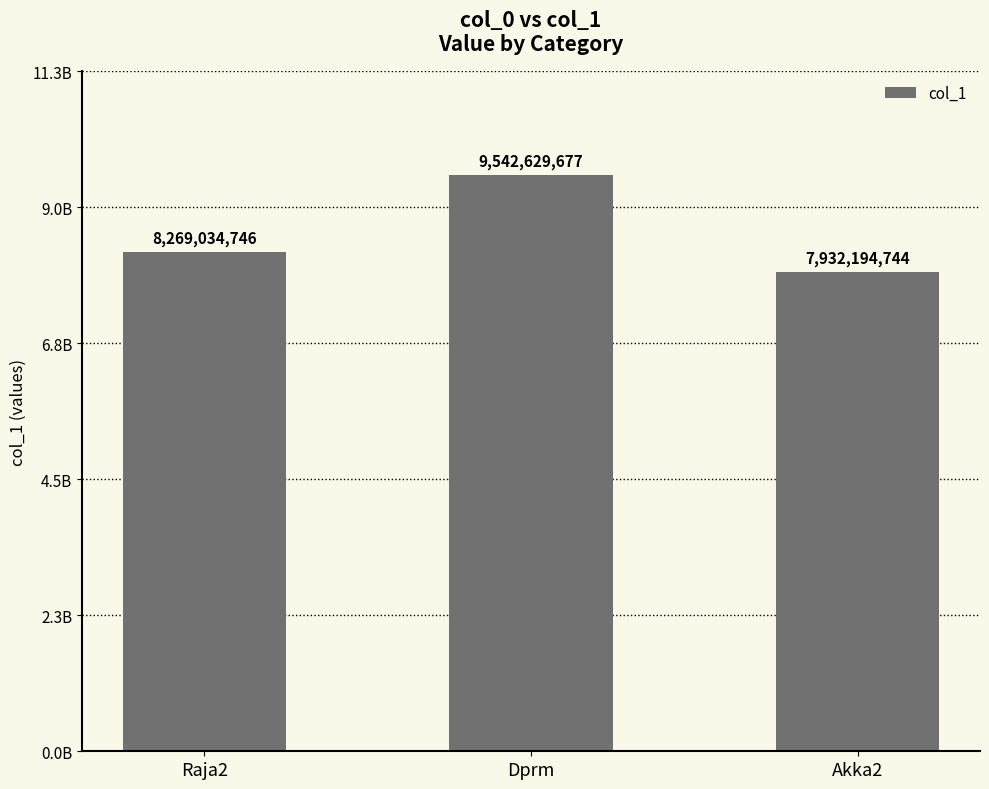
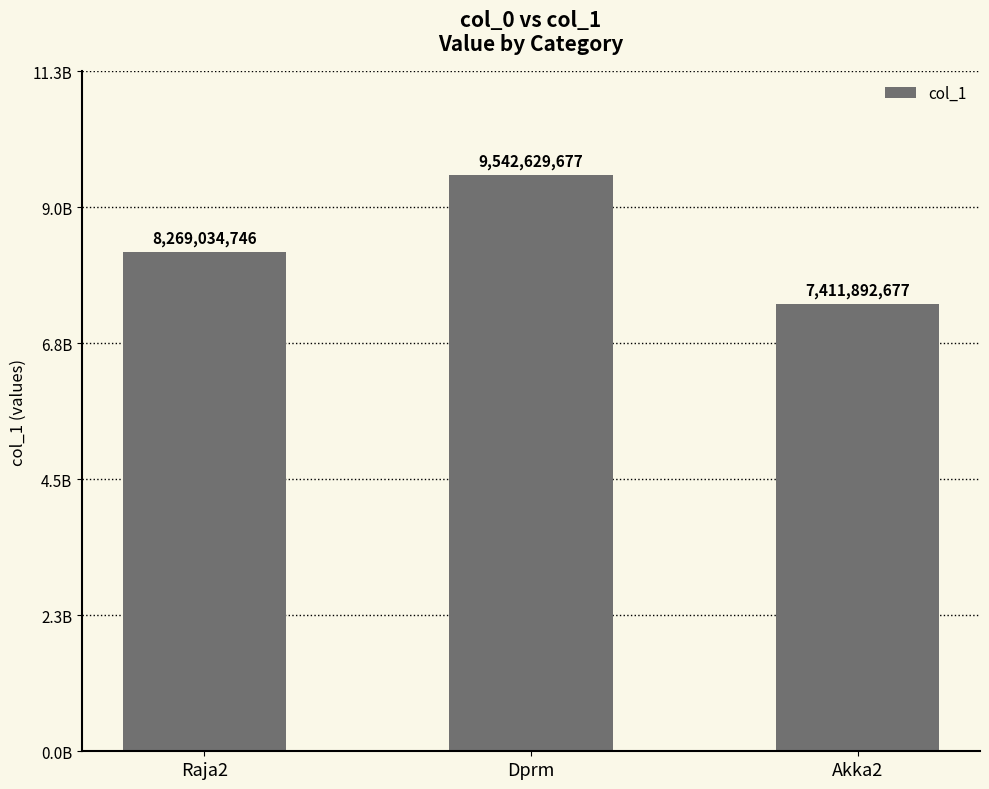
Akka2: 7,932,194,744 -> 7,411,892,677
